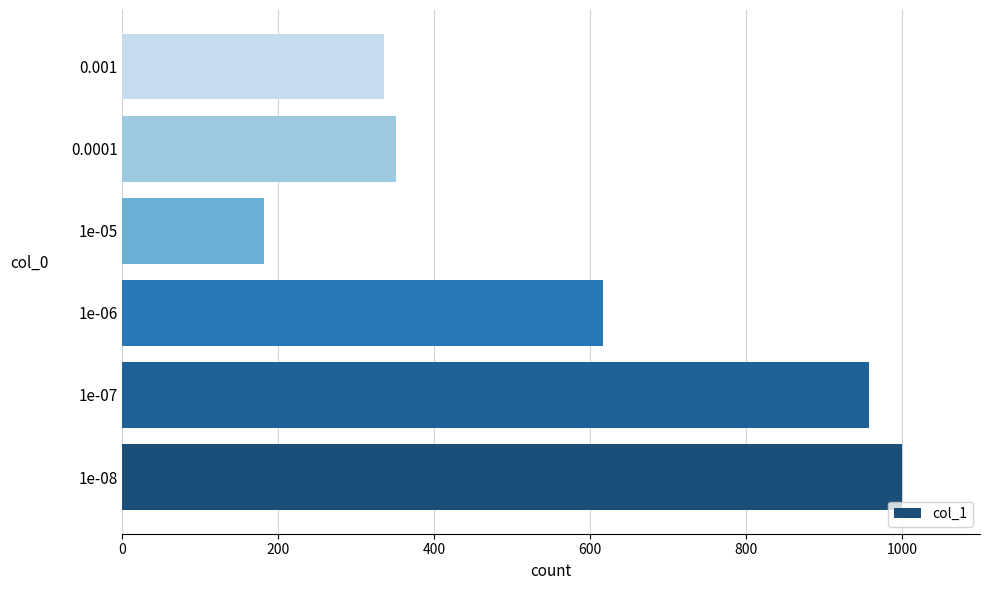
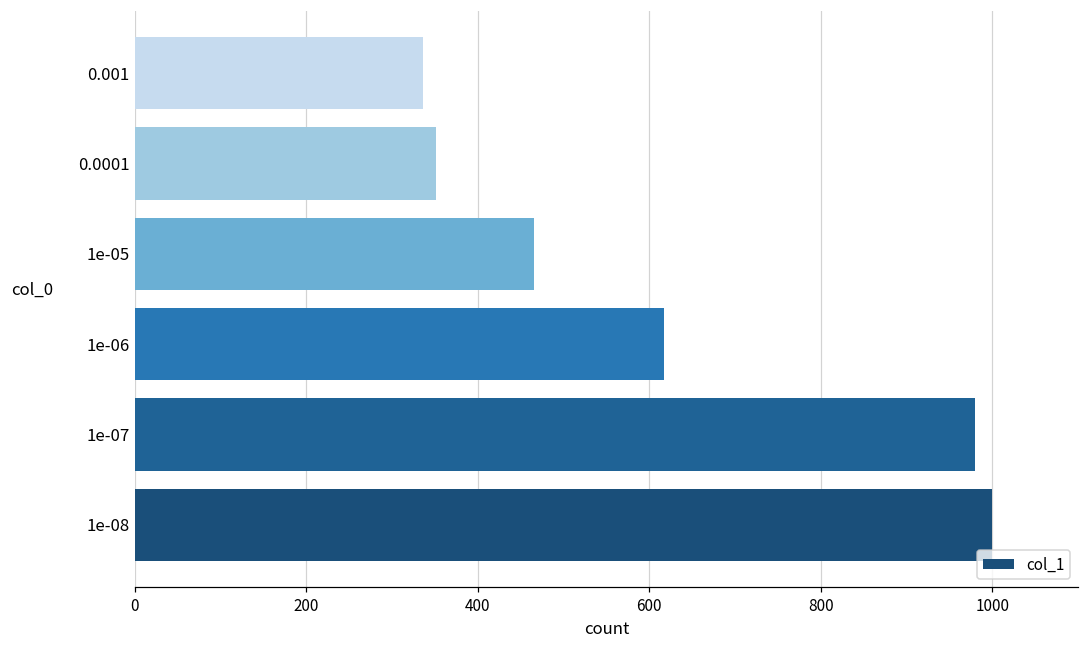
1e-05: 180 -> 470
1e-07: 960 -> 980
